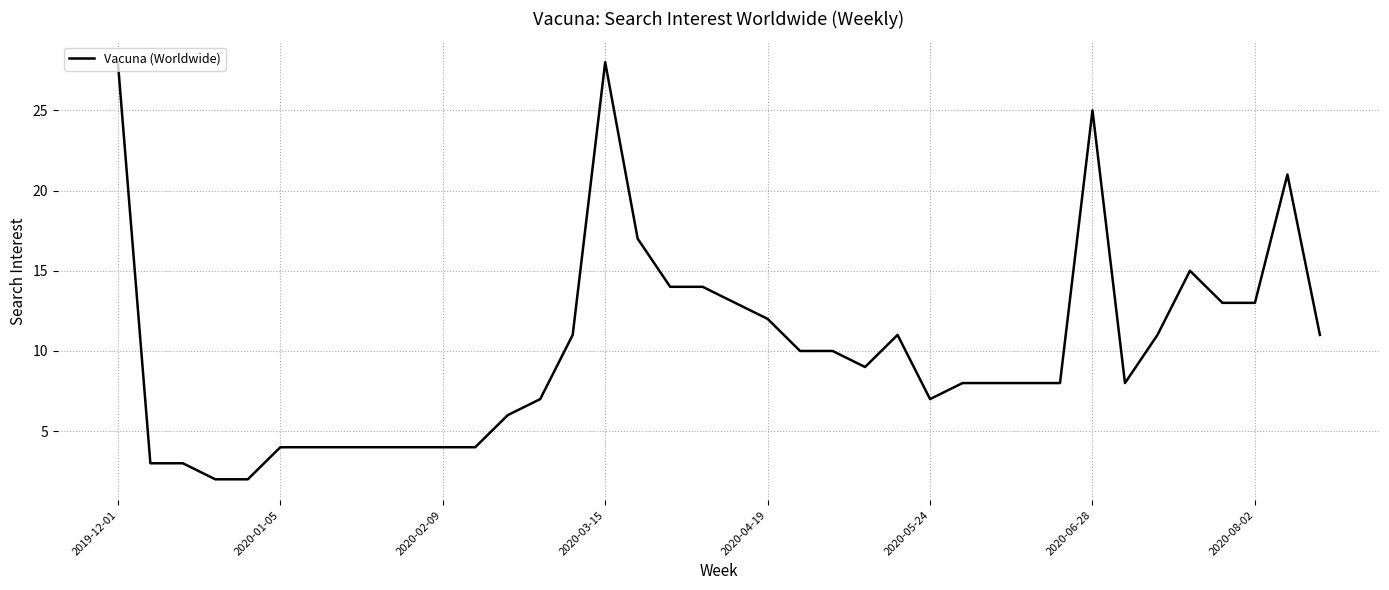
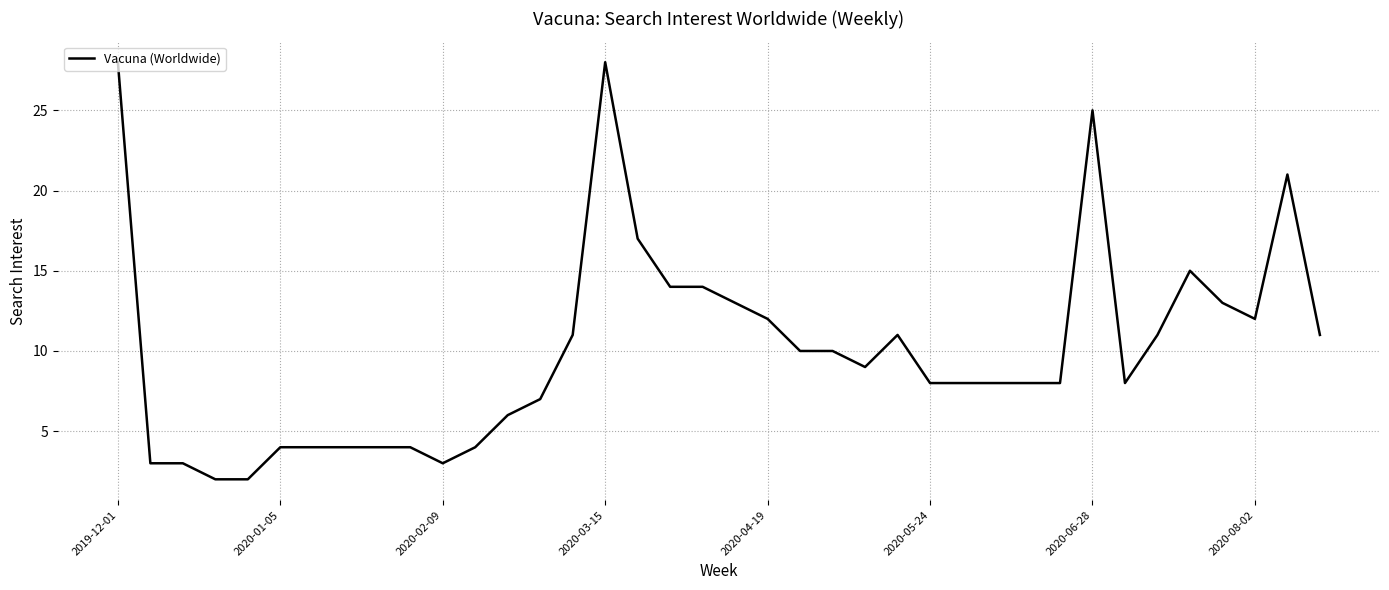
2020-02-09: 4 -> 3
2020-05-24: 7 -> 8
2020-08-02: 13 -> 12
